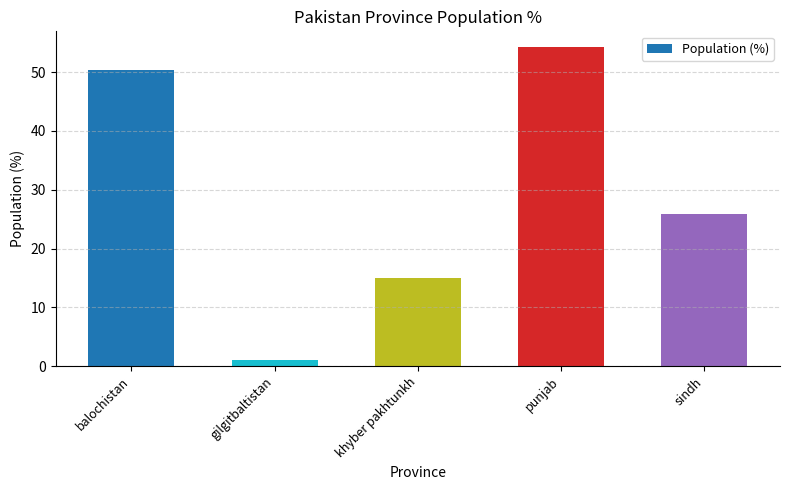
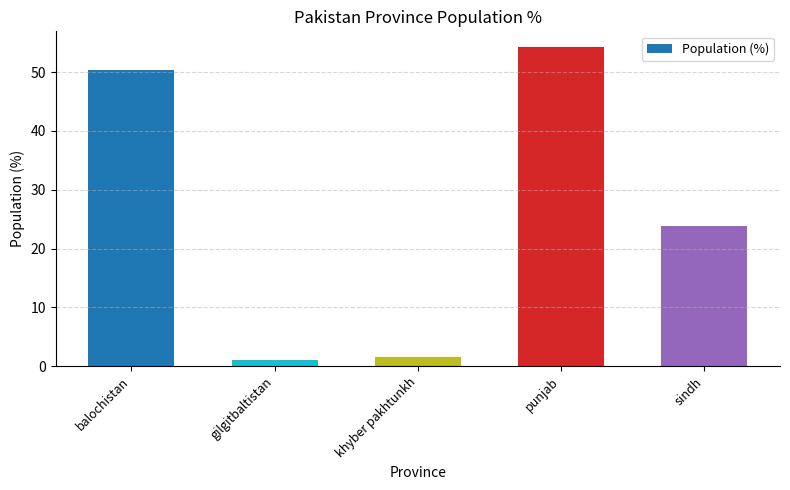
khyber pakhtunkh: 15 -> 2
sindh: 26 -> 24
